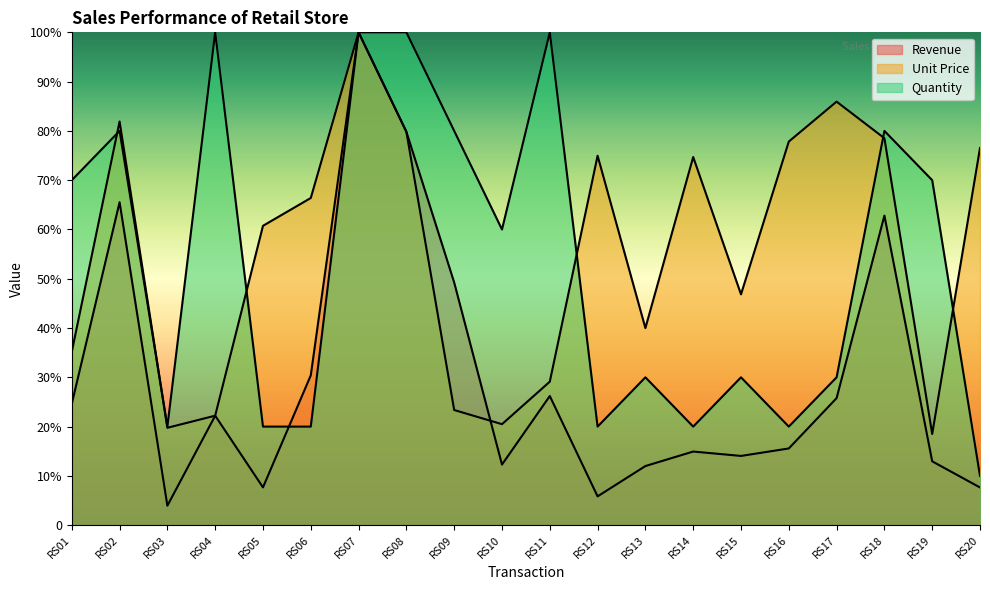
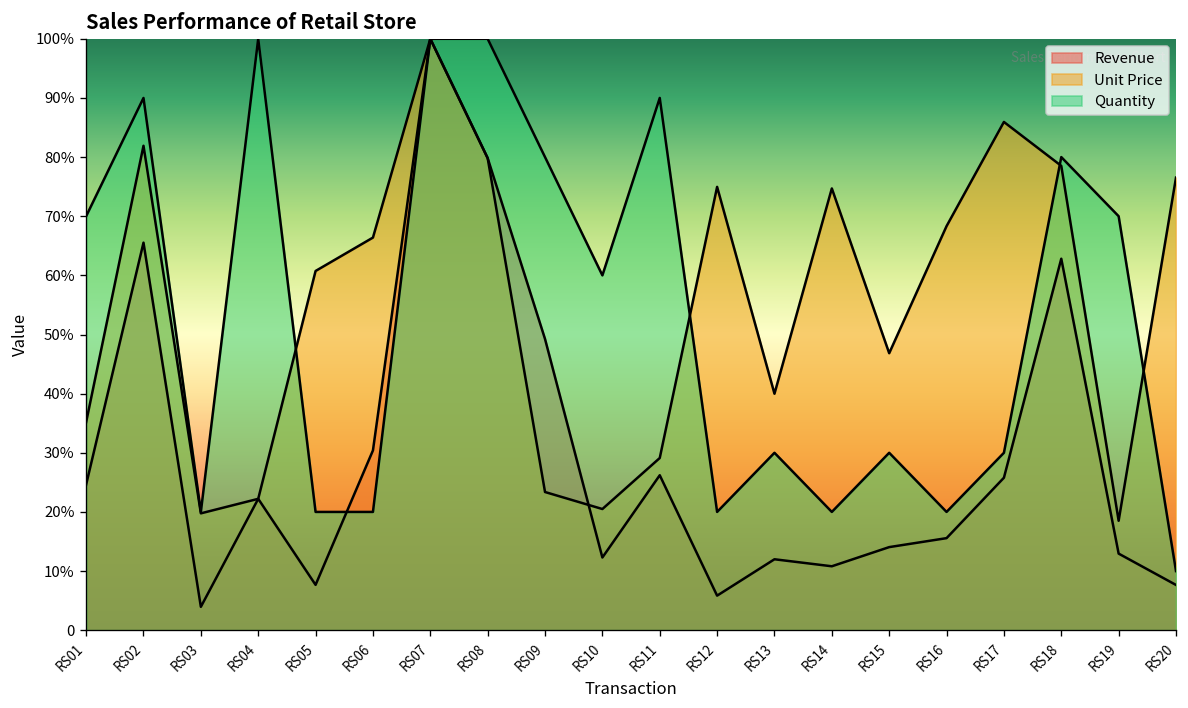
Quantity, RS02: 80% -> 90%
Quantity, RS11: 100% -> 90%
Revenue, RS14: 15% -> 11%
Unit Price, RS16: 78% -> 68%
